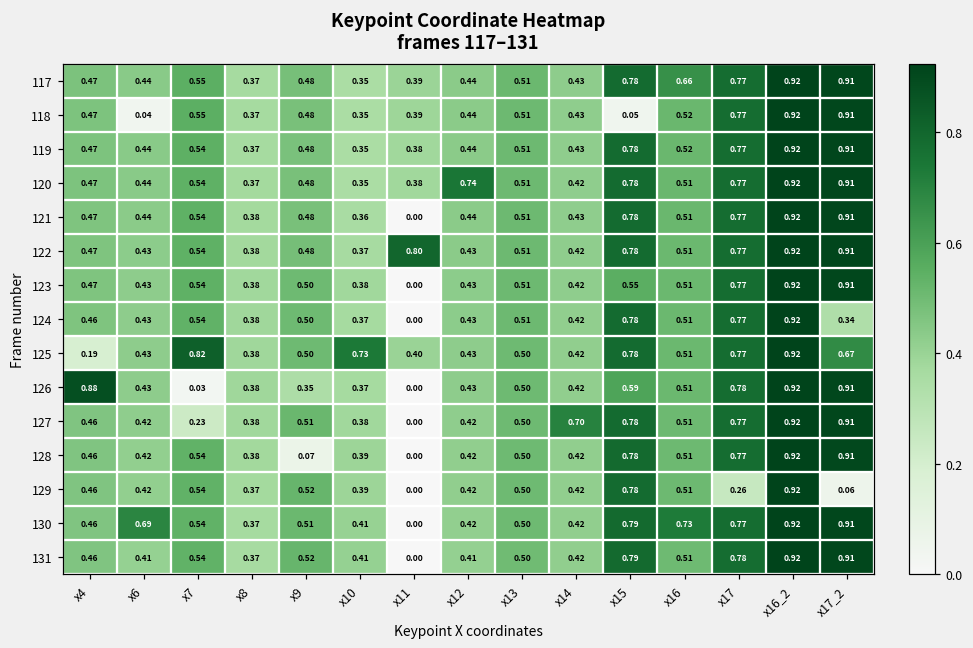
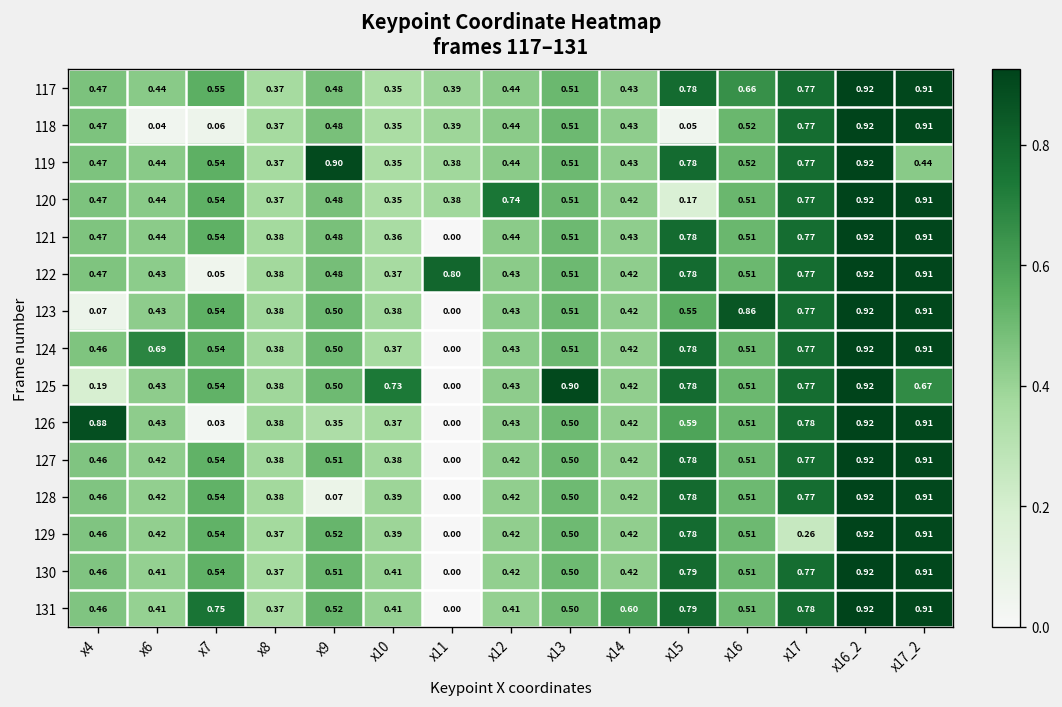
118, x7: 0.55 -> 0.06
119, x9: 0.48 -> 0.90
119, x17_2: 0.91 -> 0.44
120, x15: 0.78 -> 0.17
122, x7: 0.54 -> 0.05
123, x4: 0.47 -> 0.07
123, x16: 0.51 -> 0.86
124, x6: 0.43 -> 0.69
124, x17_2: 0.34 -> 0.91
125, x7: 0.82 -> 0.54
125, x11: 0.40 -> 0.00
125, x13: 0.50 -> 0.90
127, x7: 0.23 -> 0.54
127, x14: 0.70 -> 0.42
129, x17_2: 0.06 -> 0.91
130, x6: 0.69 -> 0.41
130, x16: 0.73 -> 0.51
131, x7: 0.54 -> 0.75
131, x14: 0.42 -> 0.60
